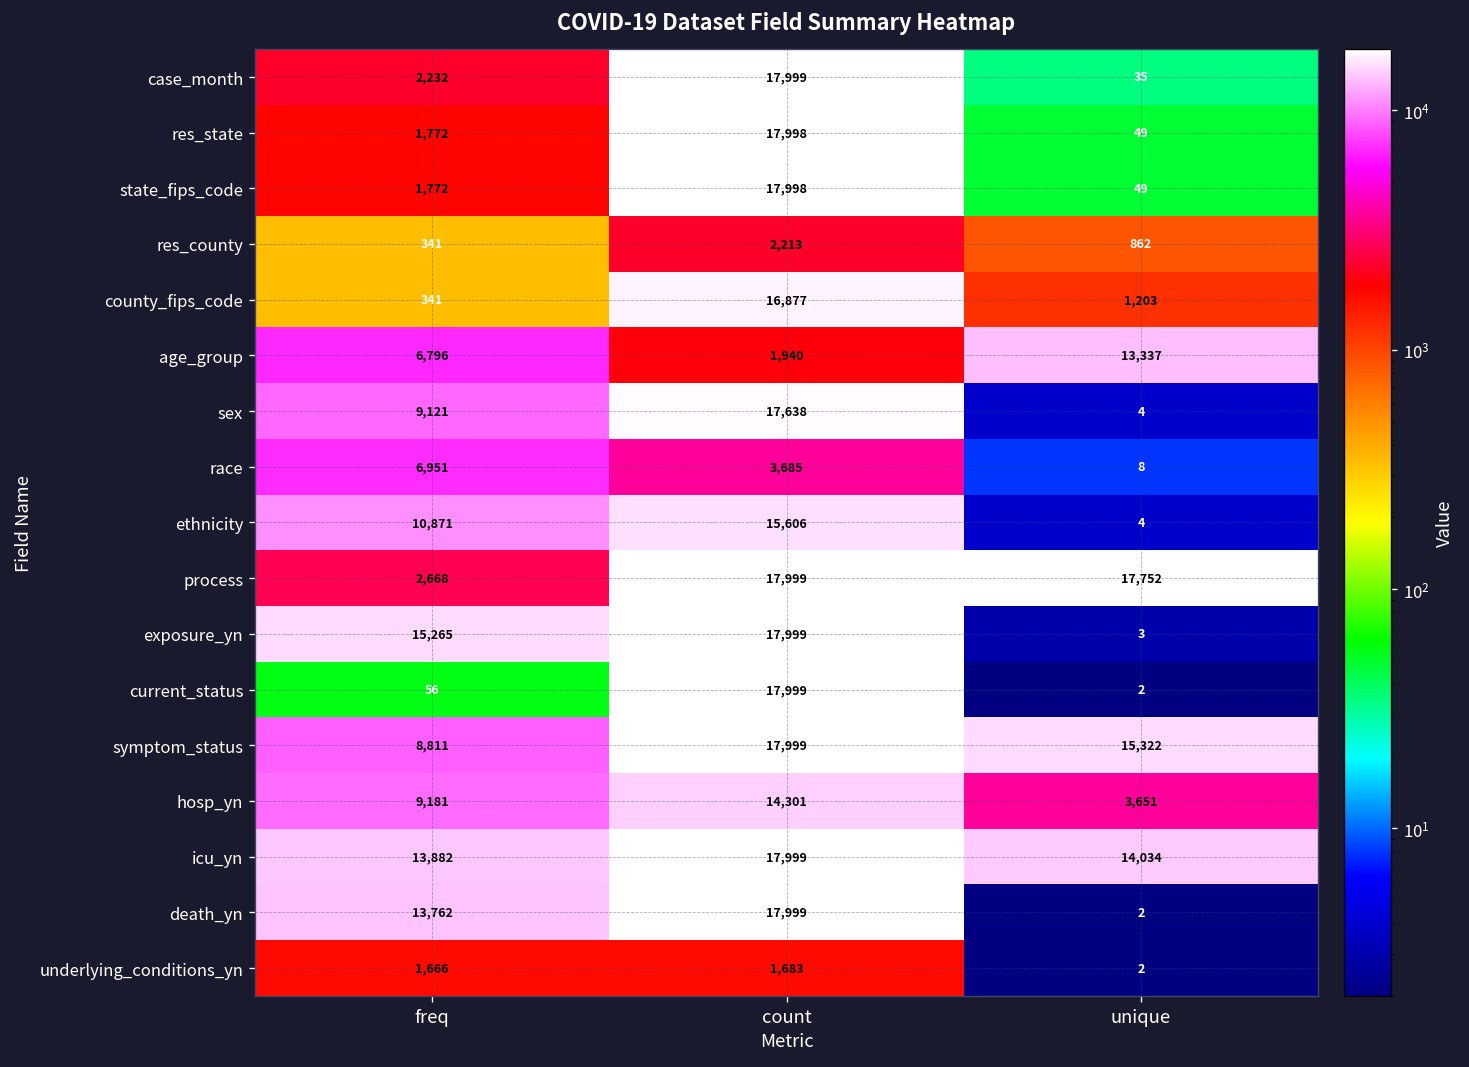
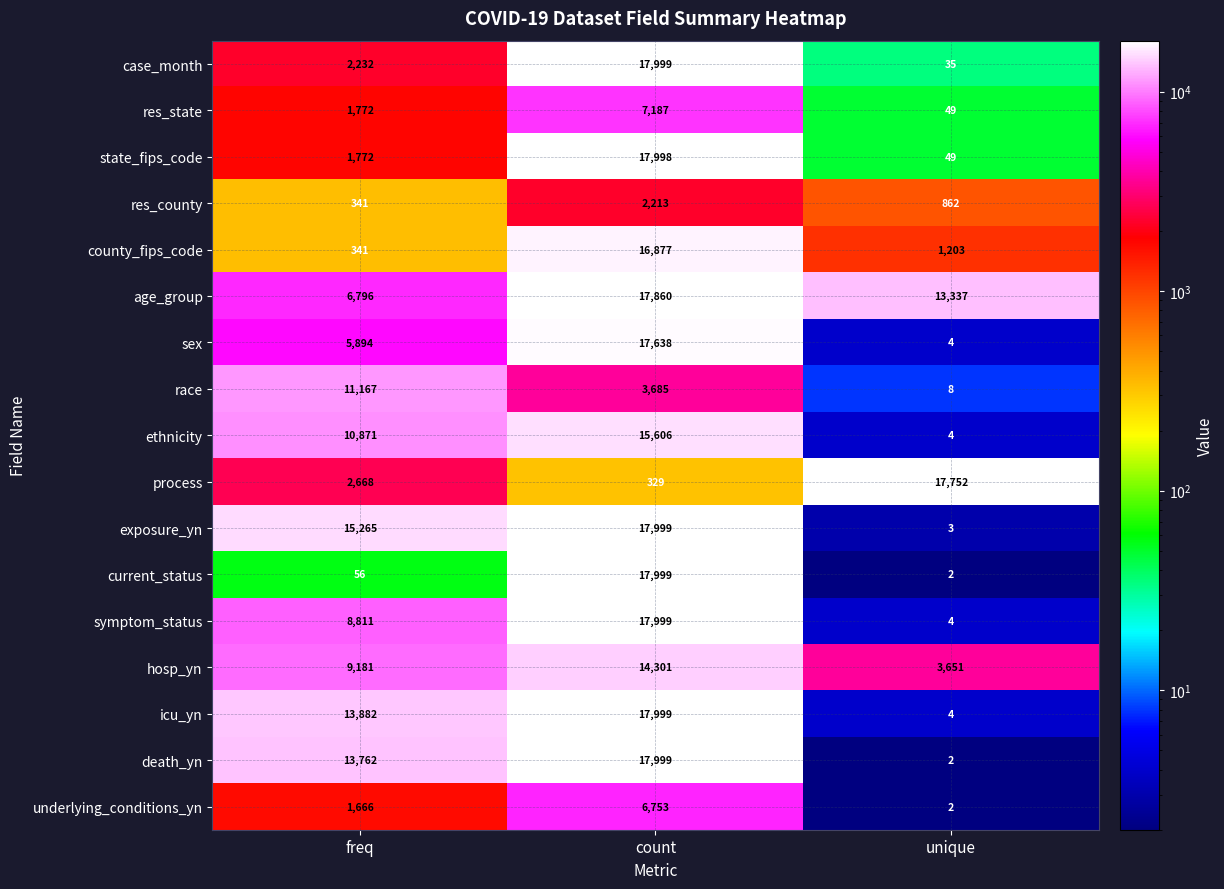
res_state, count: 17,998 -> 7,187
age_group, count: 1,940 -> 17,860
sex, freq: 9,121 -> 5,894
race, freq: 6,951 -> 11,167
process, count: 17,999 -> 329
symptom_status, unique: 15,322 -> 4
icu_yn, unique: 14,034 -> 4
underlying_conditions_yn, count: 1,683 -> 6,753
